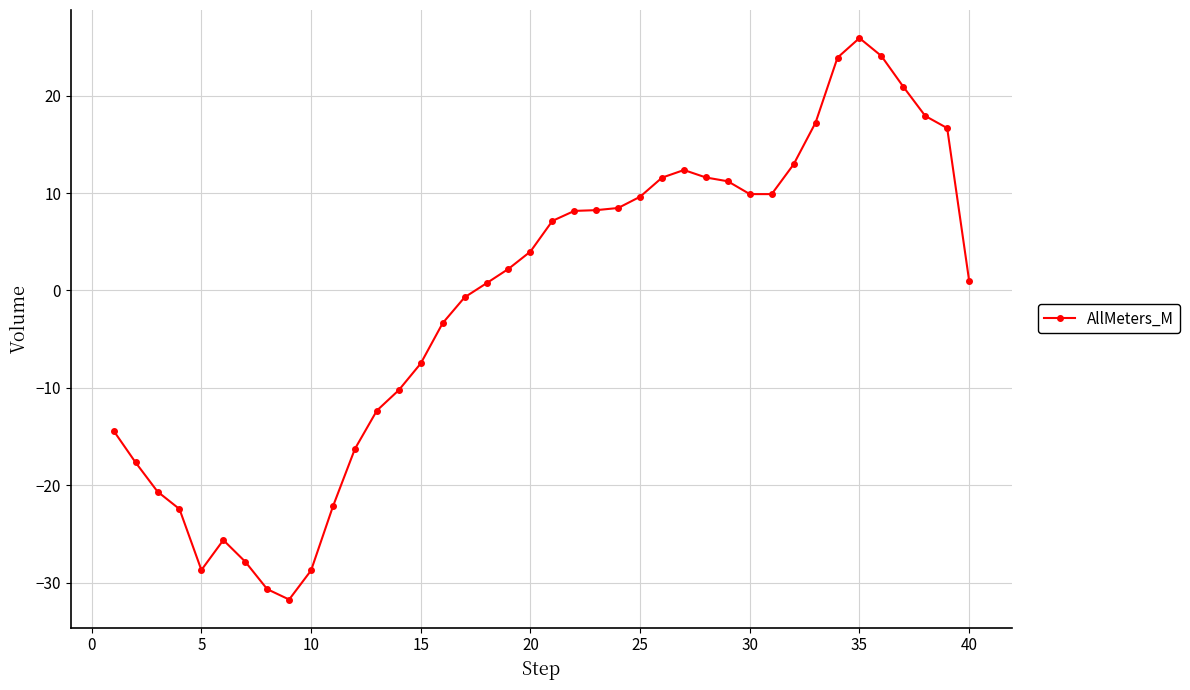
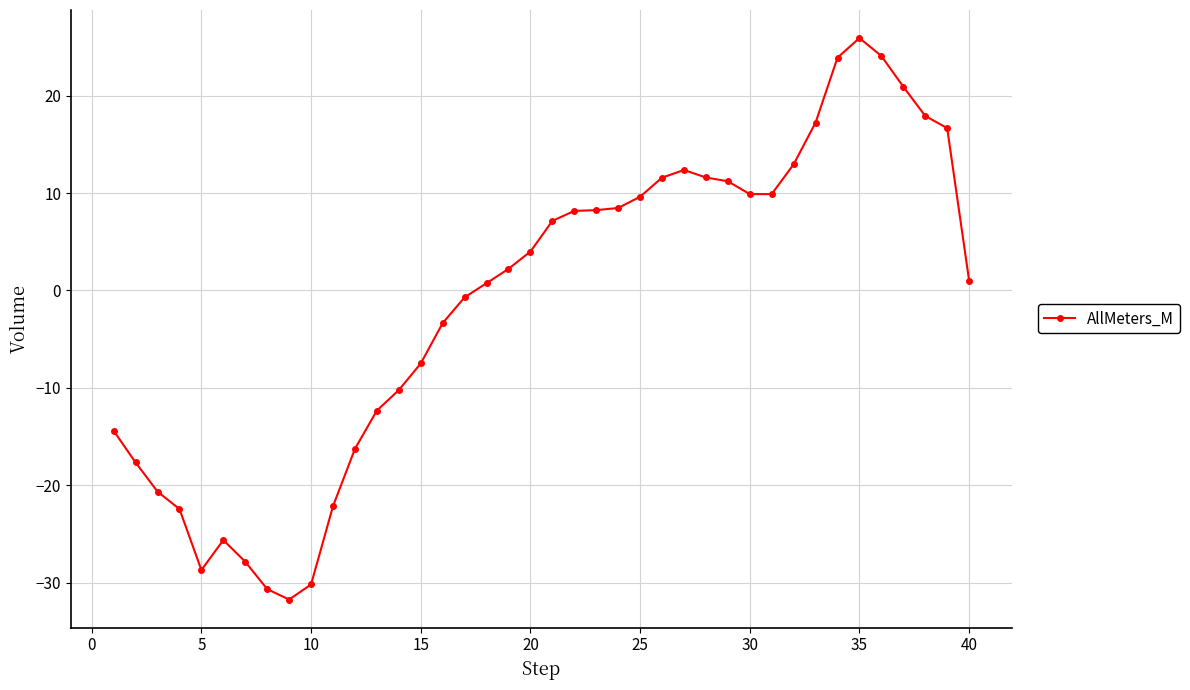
10: -29 -> -30
